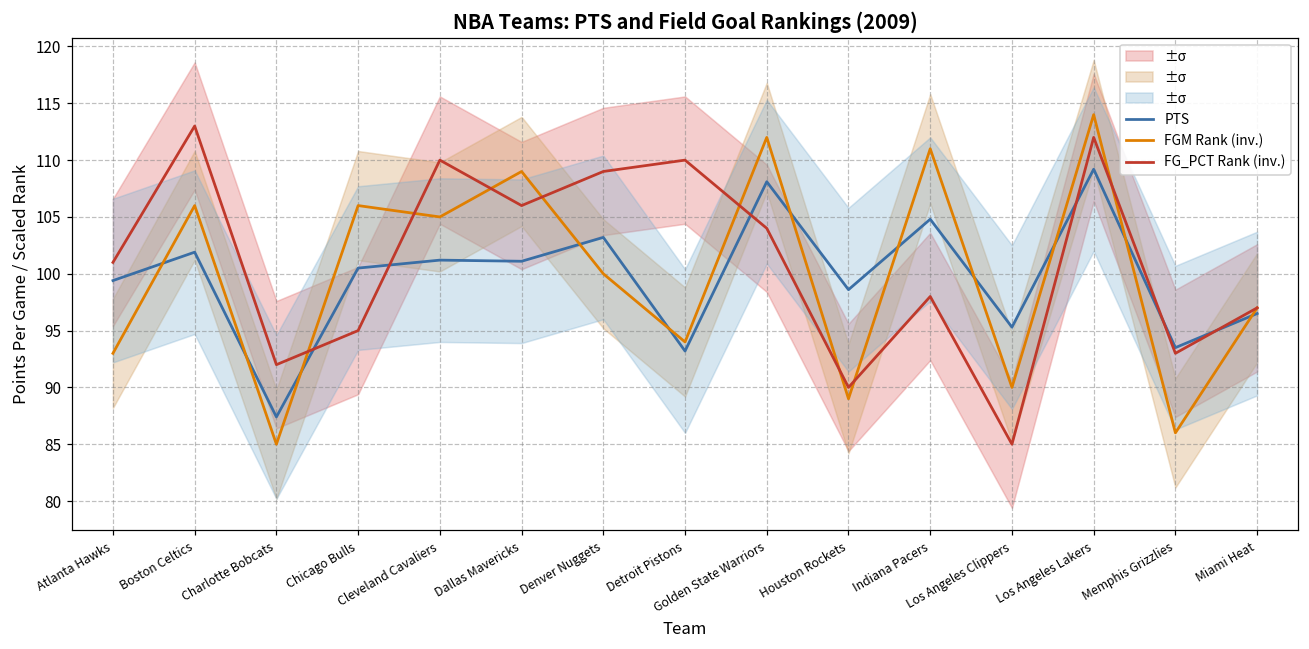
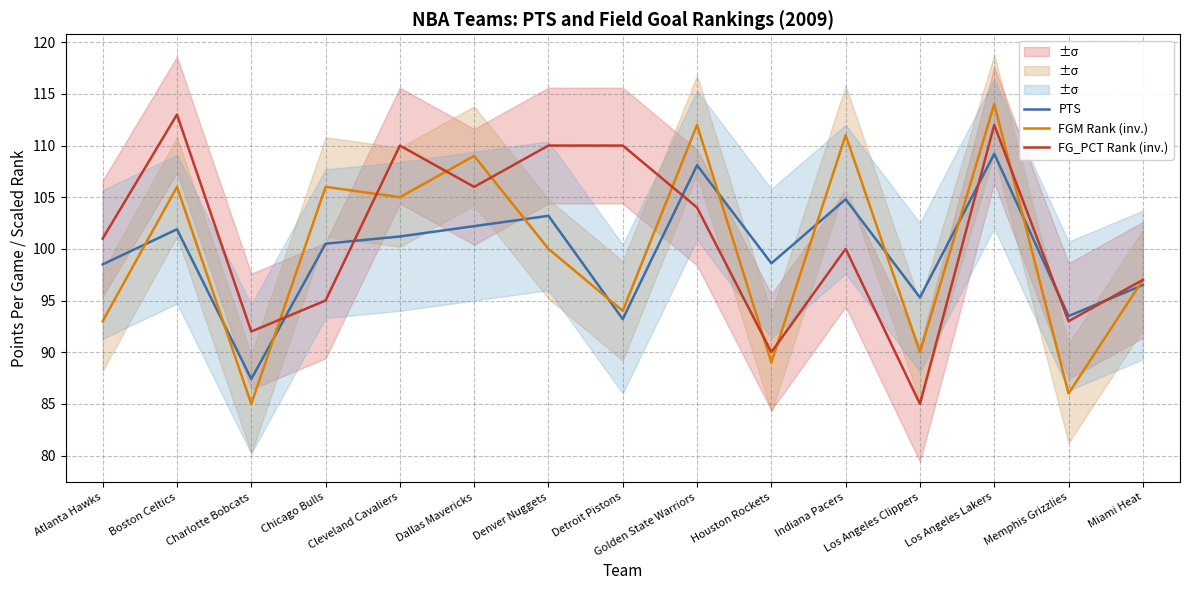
PTS, Atlanta Hawks: 99.4 -> 98.5
PTS, Dallas Mavericks: 101.1 -> 102.2
FG_PCT Rank (inv.), Denver Nuggets: 109.0 -> 110.0
FG_PCT Rank (inv.), Indiana Pacers: 98.0 -> 100.0
